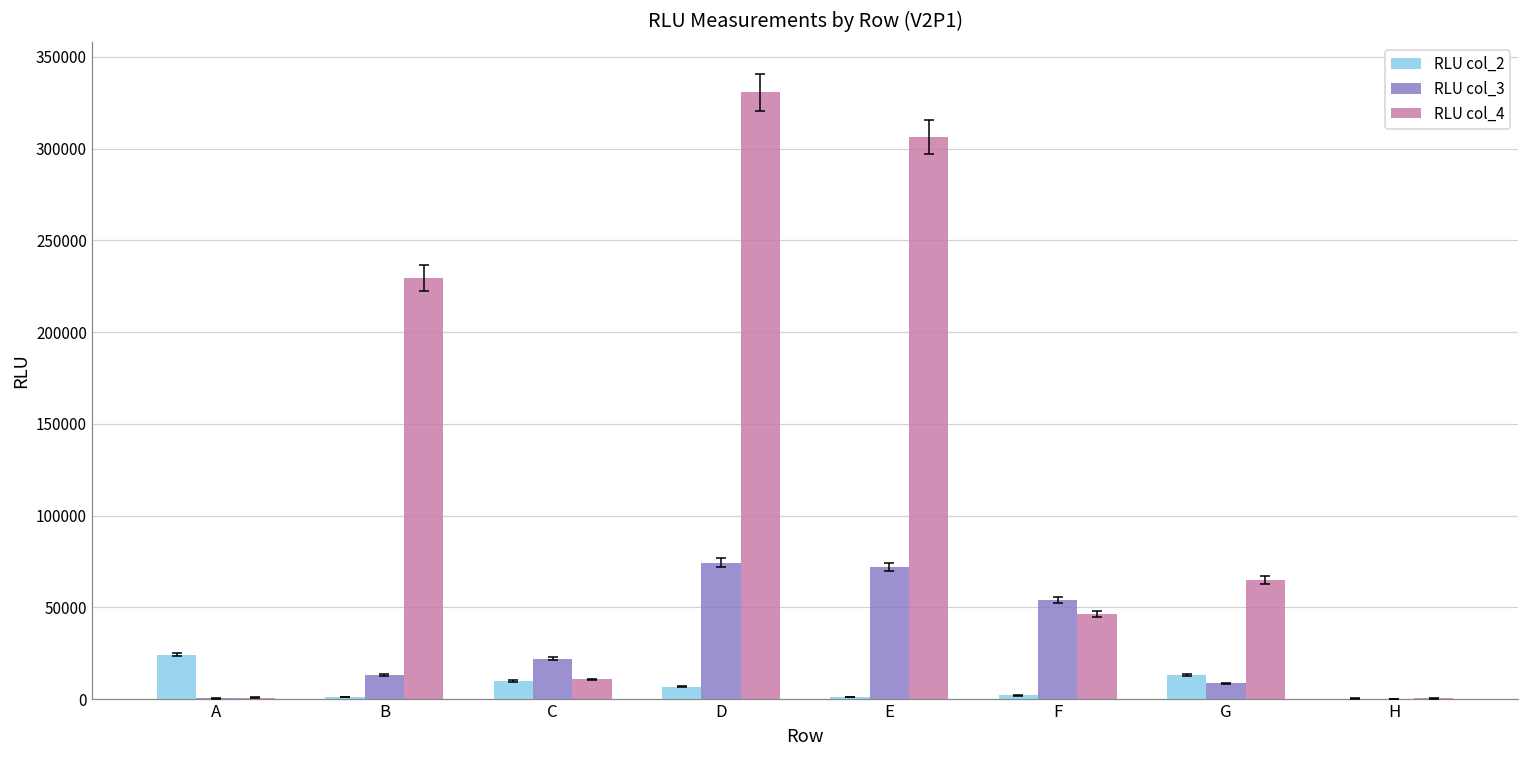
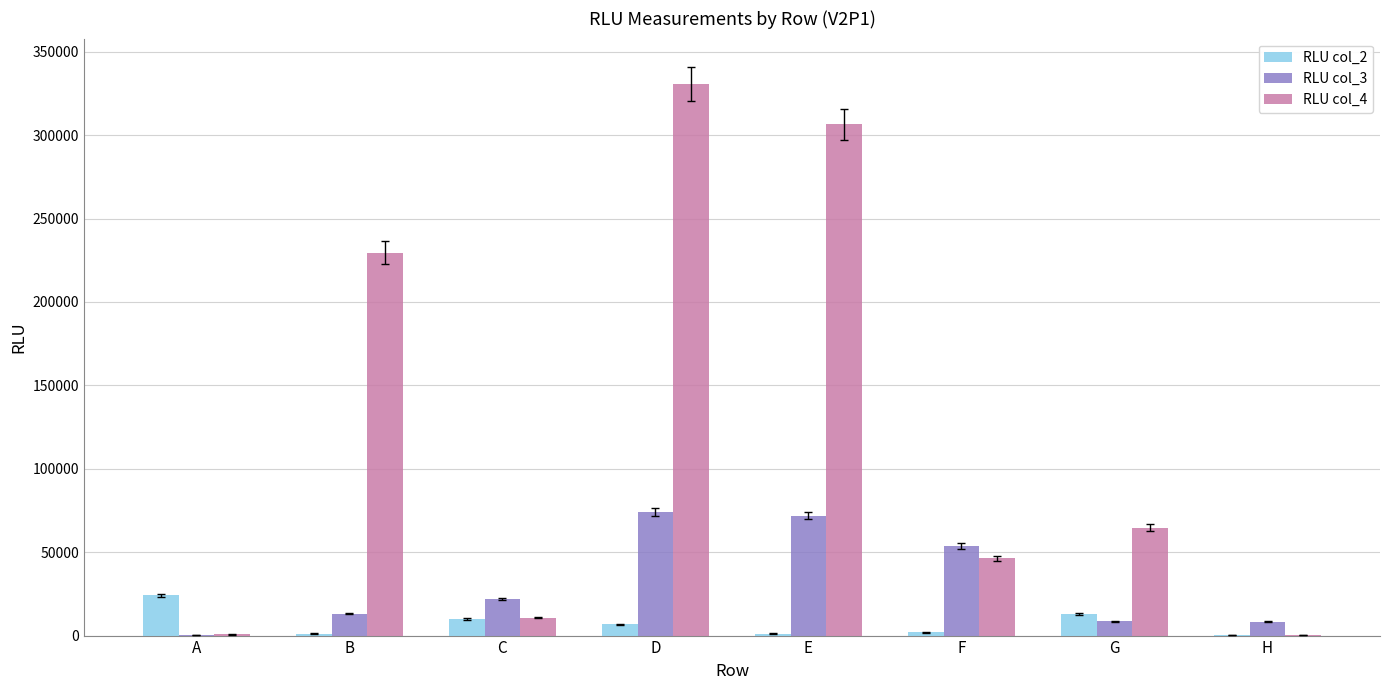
RLU col_3, H: 0 -> 8000
